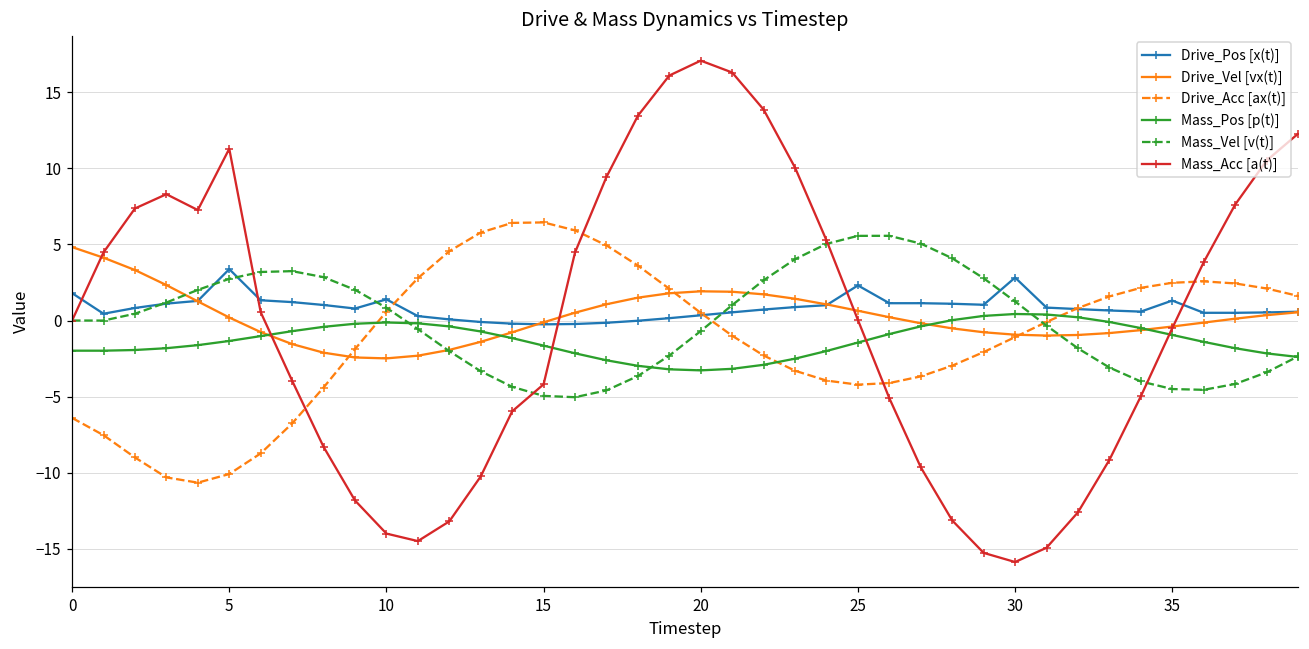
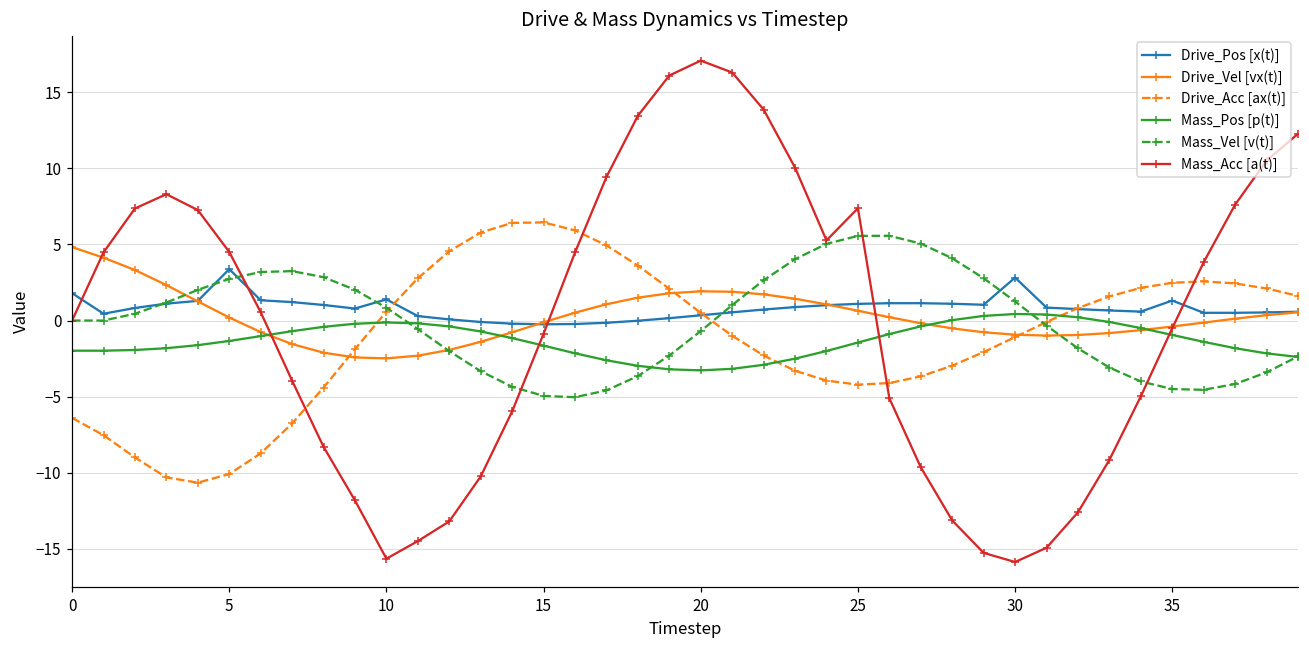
Mass_Acc [a(t)], 5: 11.3 -> 4.5
Mass_Acc [a(t)], 10: -14.0 -> -15.7
Mass_Acc [a(t)], 15: -4.2 -> -0.9
Drive_Pos [x(t)], 25: 2.3 -> 1.1
Mass_Acc [a(t)], 25: 0.0 -> 7.4
